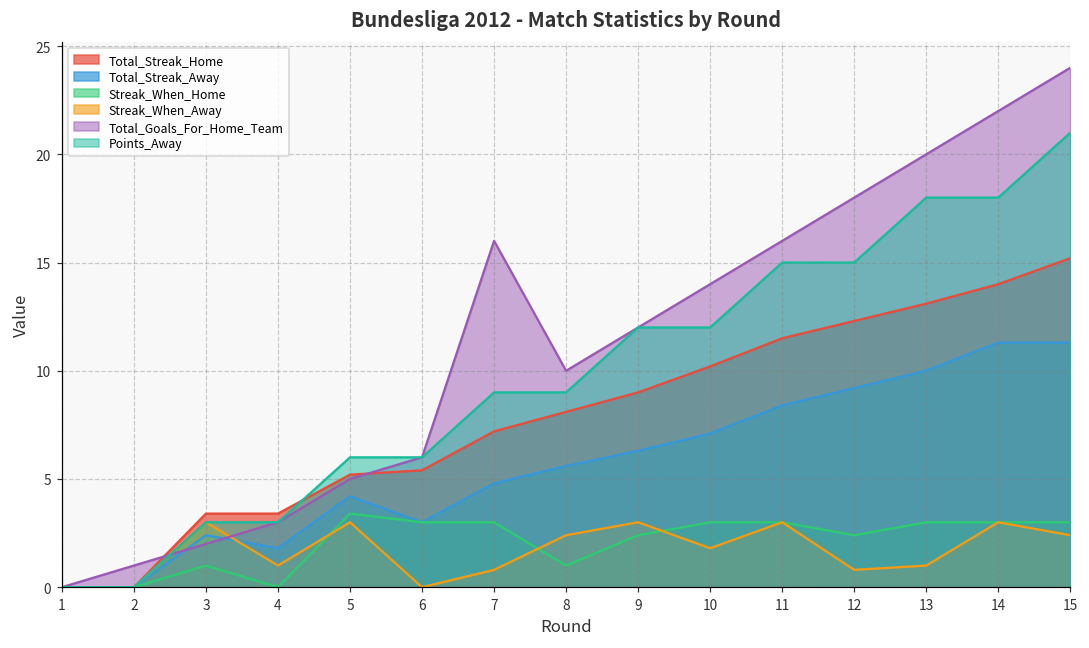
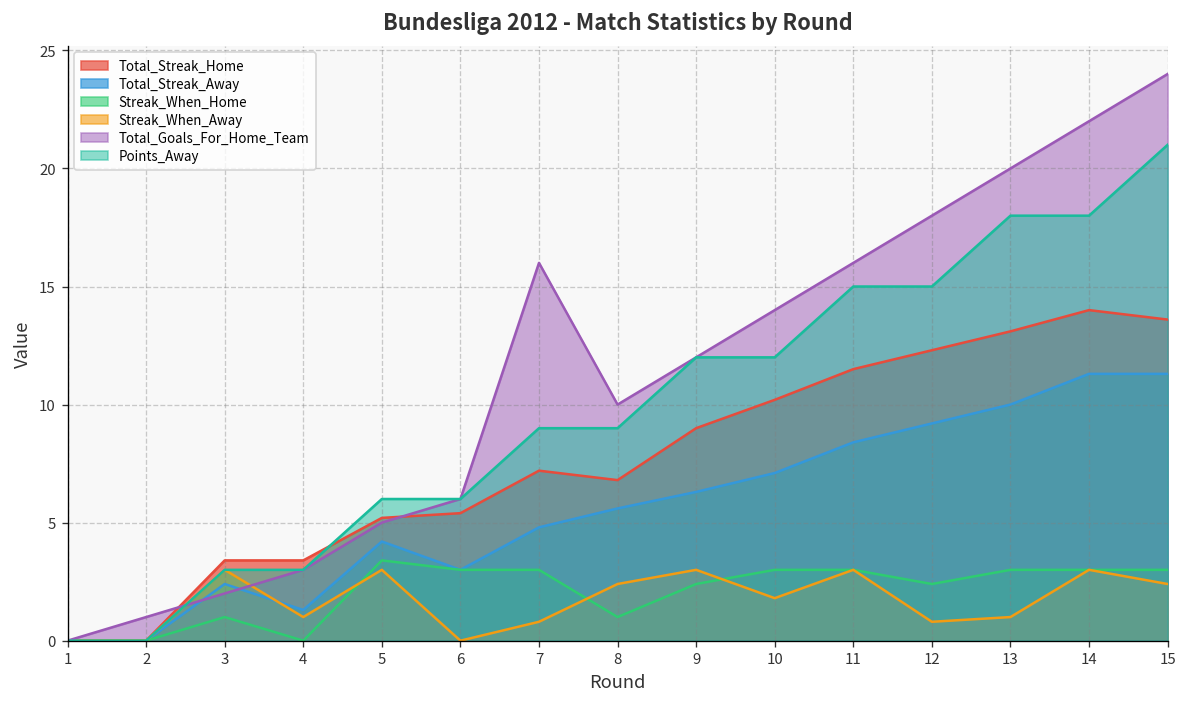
Total_Streak_Away, 4: 1.8 -> 1.3
Total_Streak_Home, 8: 8.1 -> 6.8
Total_Streak_Home, 15: 15.2 -> 13.6
